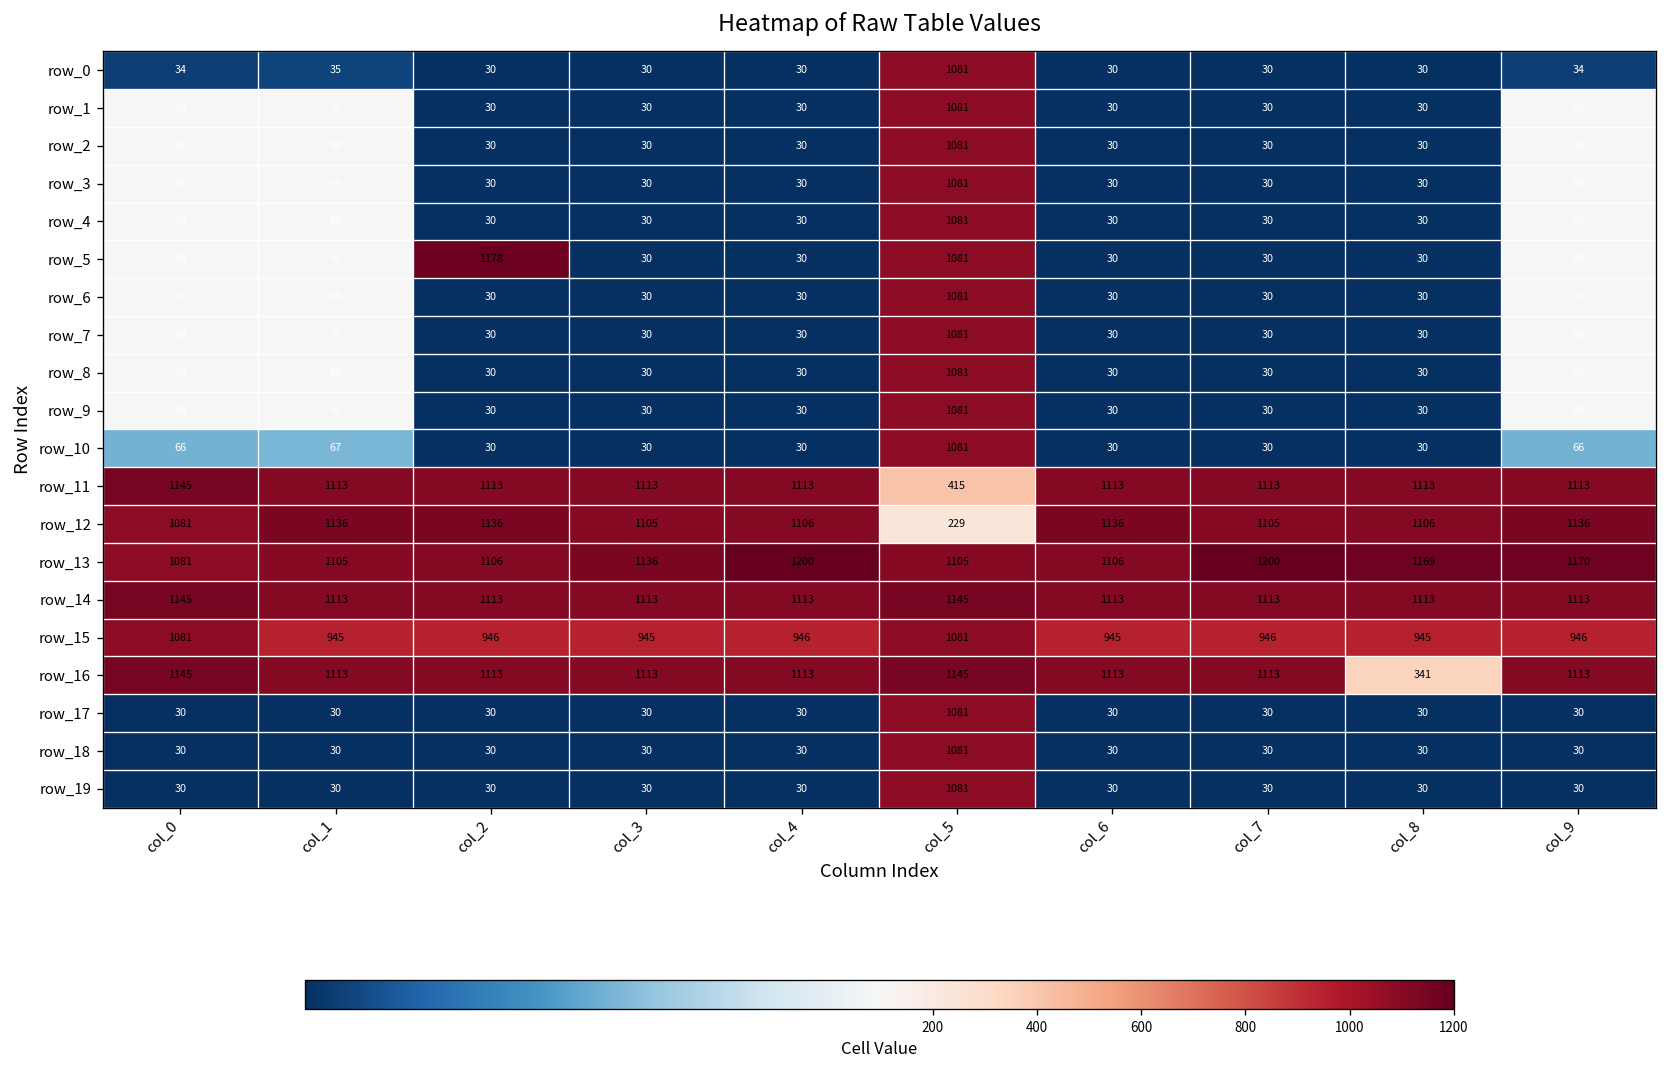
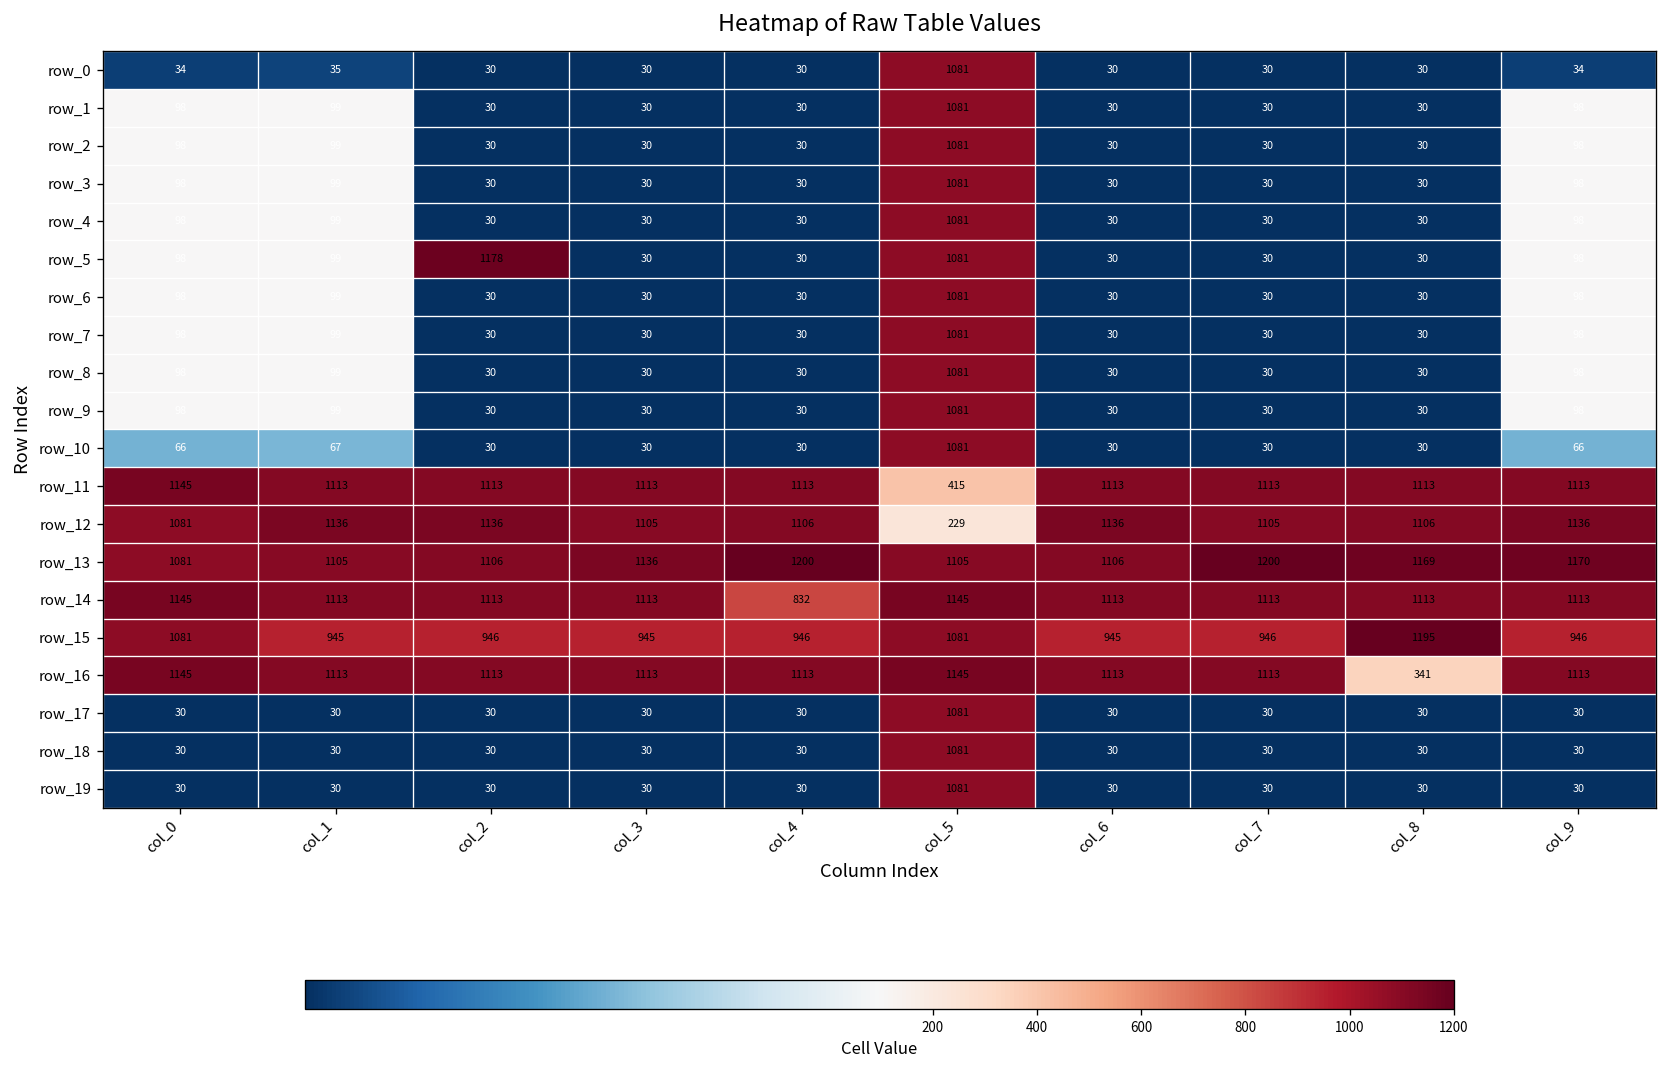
row_14, col_4: 1113 -> 832
row_15, col_8: 945 -> 1195
